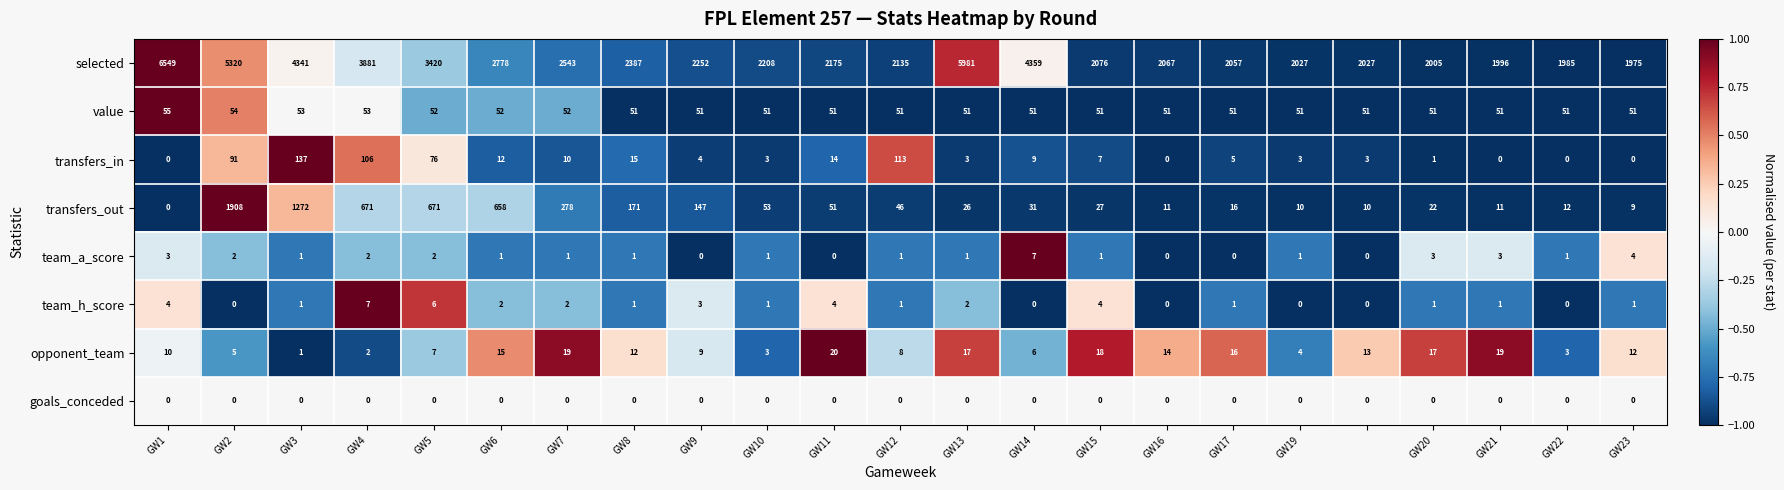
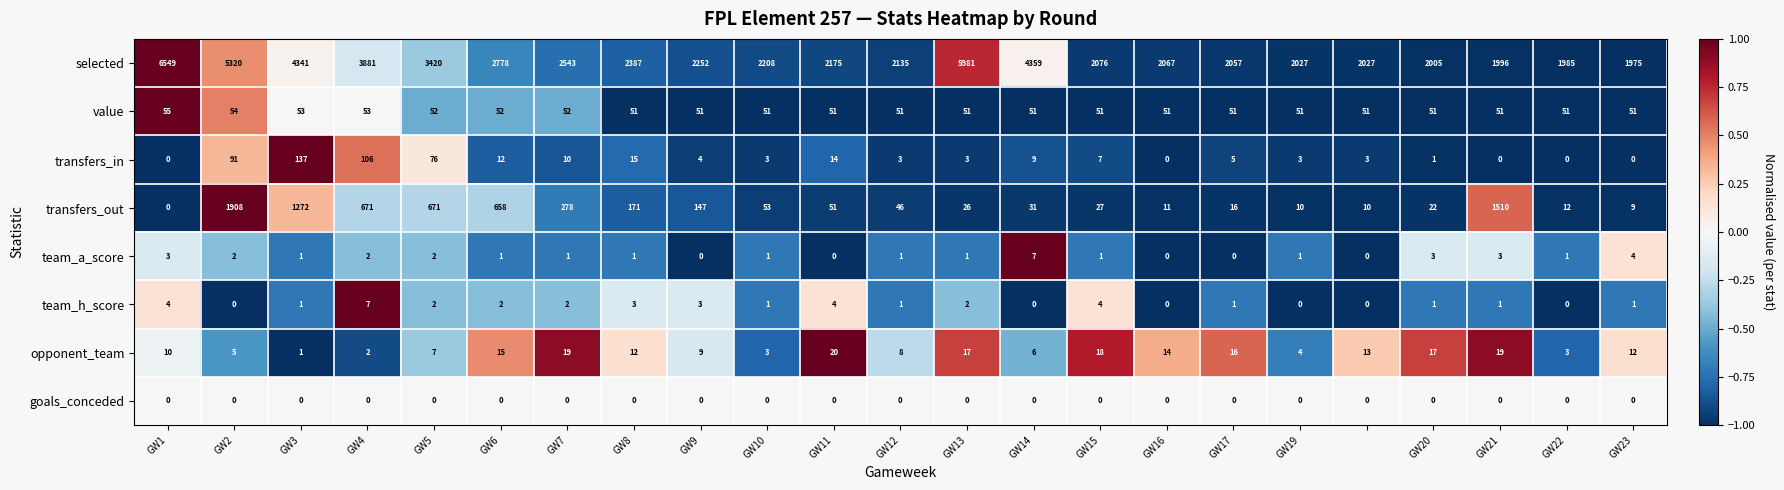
transfers_in, GW12: 113 -> 3
transfers_out, GW21: 11 -> 1510
team_h_score, GW5: 6 -> 2
team_h_score, GW8: 1 -> 3
